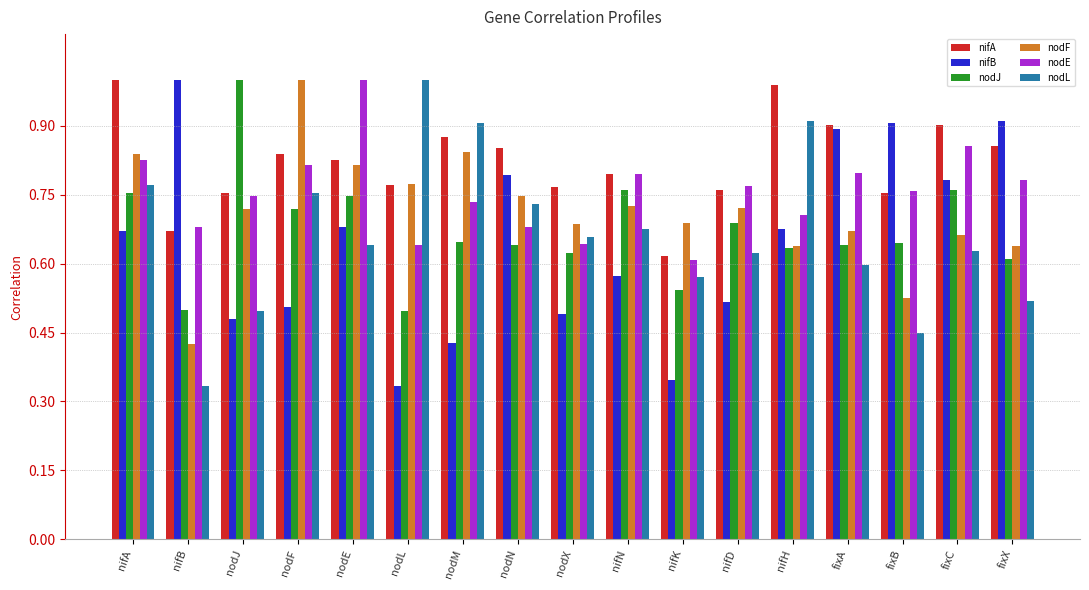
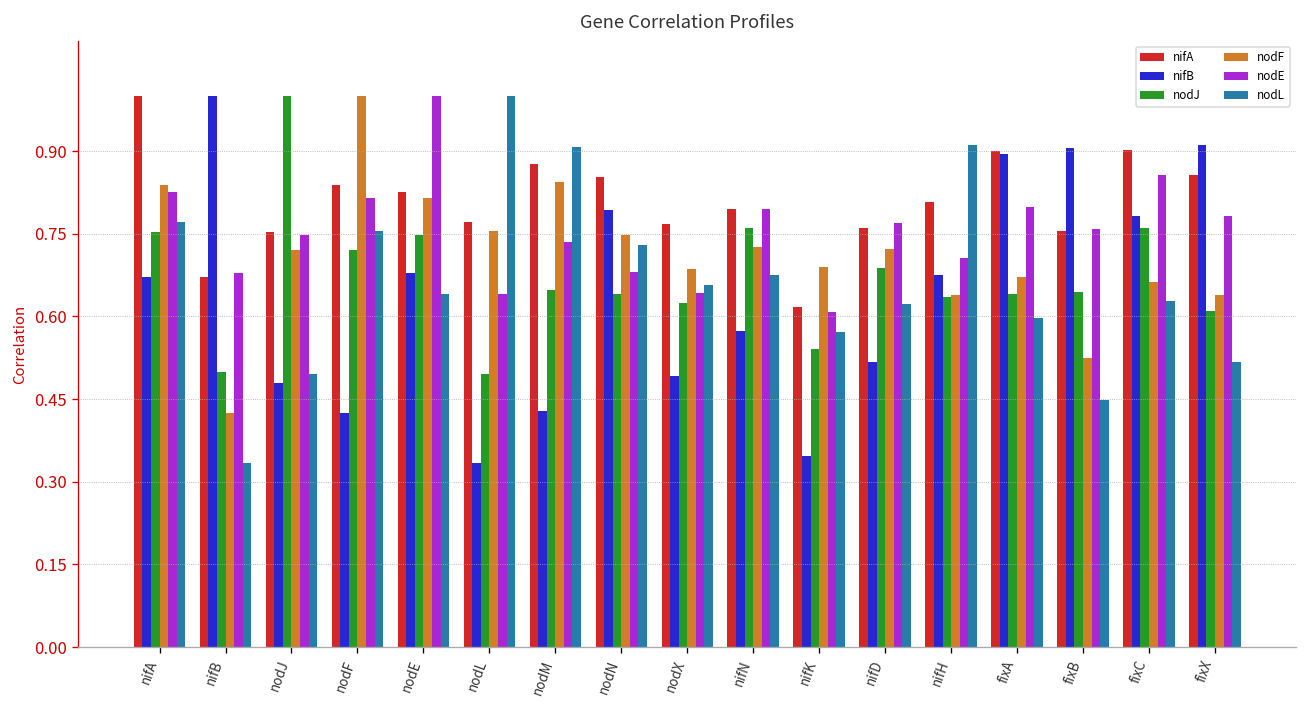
nifB, nodF: 0.51 -> 0.42
nodF, nodL: 0.77 -> 0.76
nifA, nifH: 0.99 -> 0.81
